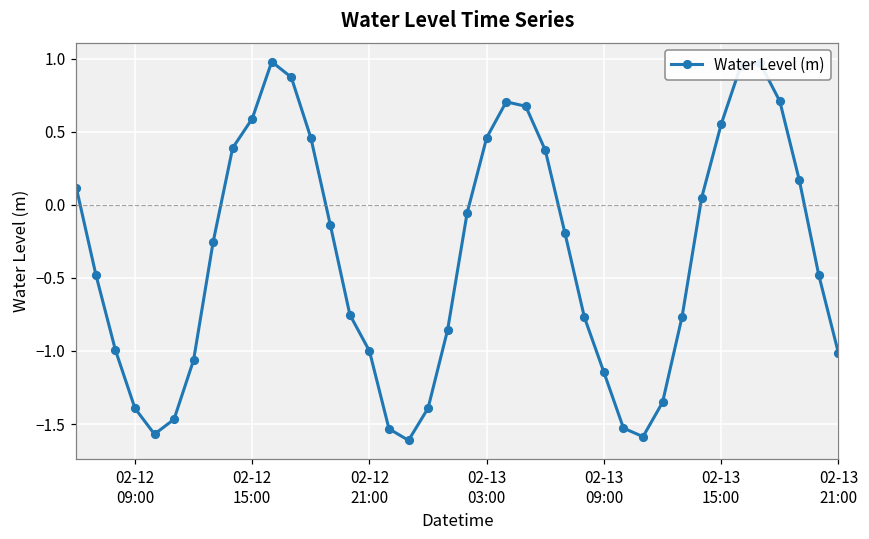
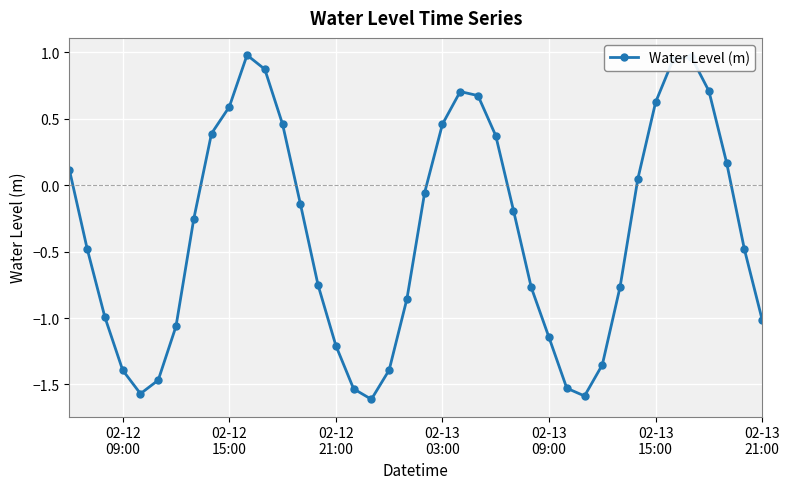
02-12 21:00: -1.00 -> -1.21
02-13 15:00: 0.55 -> 0.62
